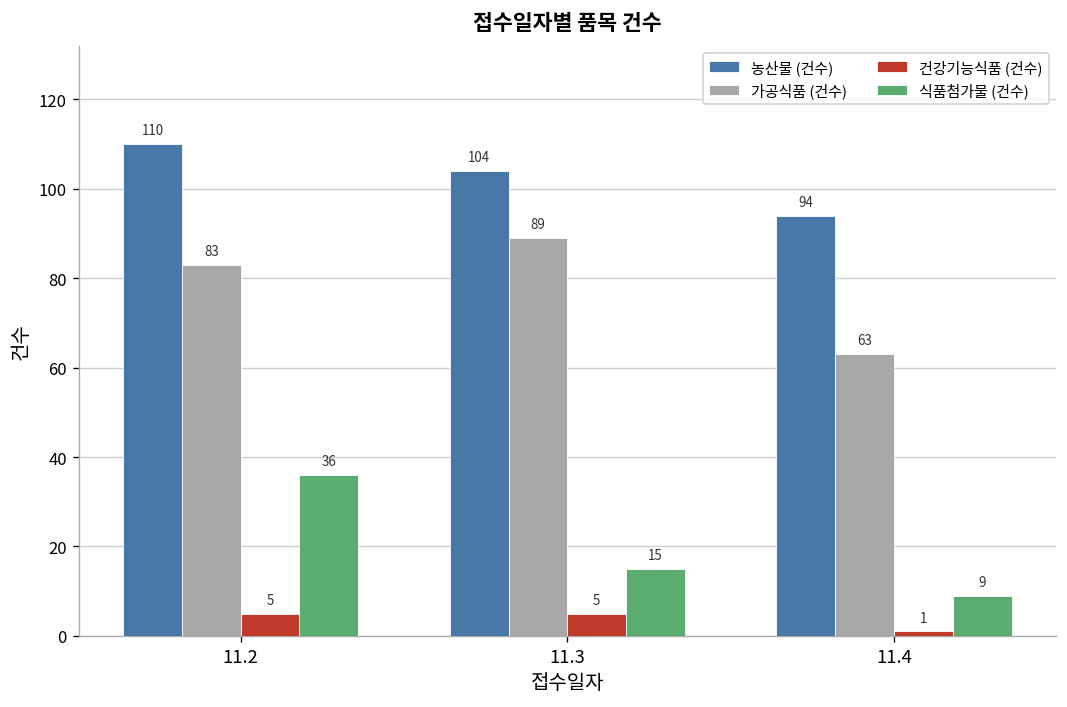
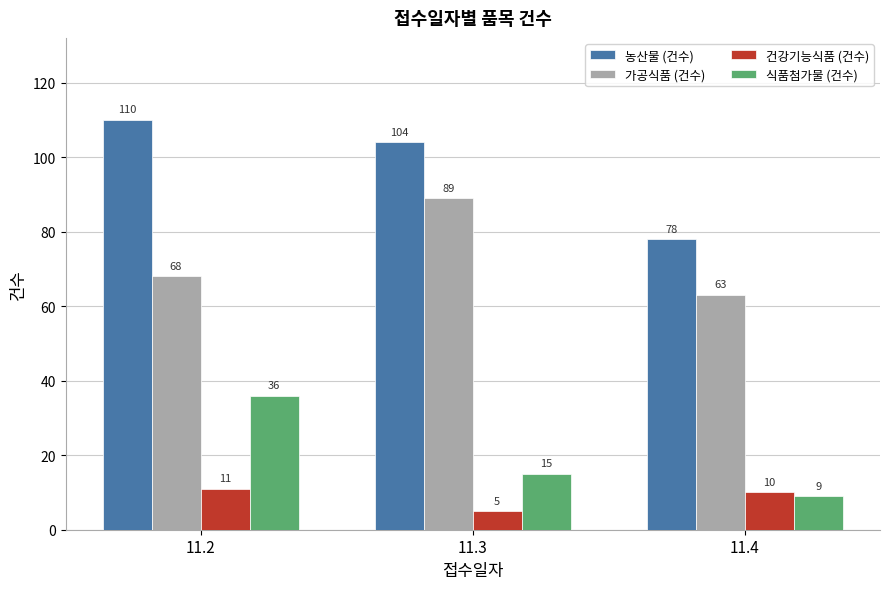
가공식품 (건수), 11.2: 83 -> 68
건강기능식품 (건수), 11.2: 5 -> 11
농산물 (건수), 11.4: 94 -> 78
건강기능식품 (건수), 11.4: 1 -> 10
